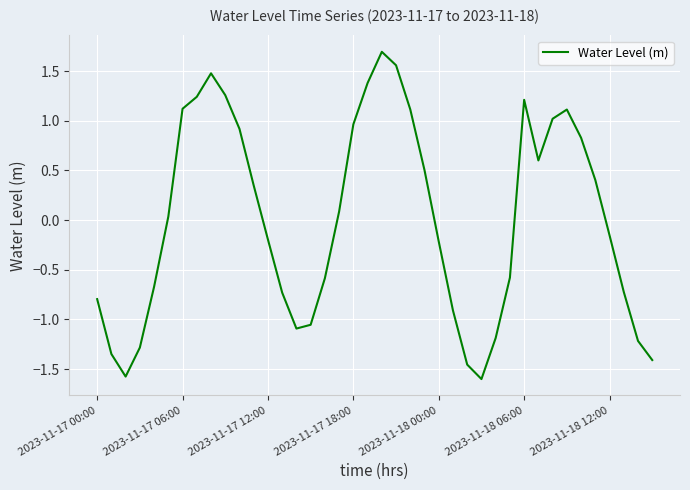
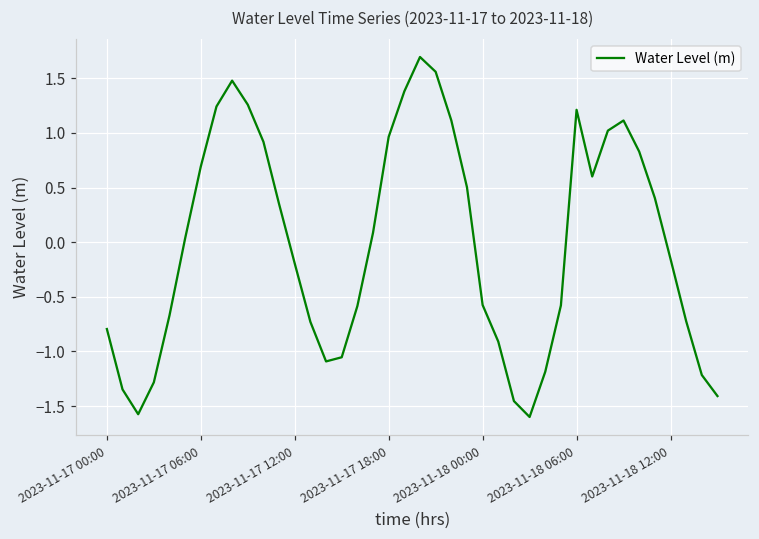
2023-11-17 06:00: 1.1 -> 0.7
2023-11-18 00:00: -0.2 -> -0.6
